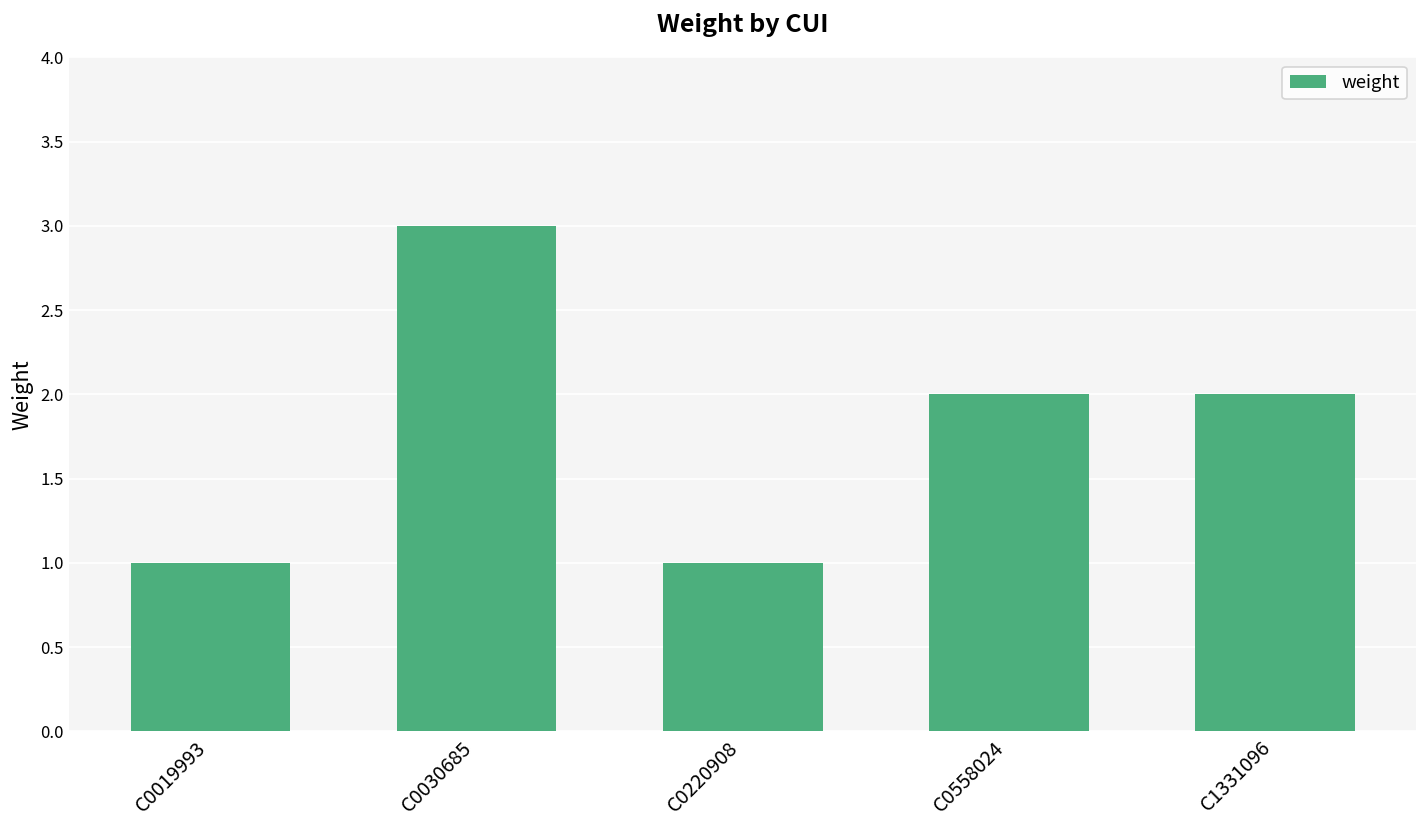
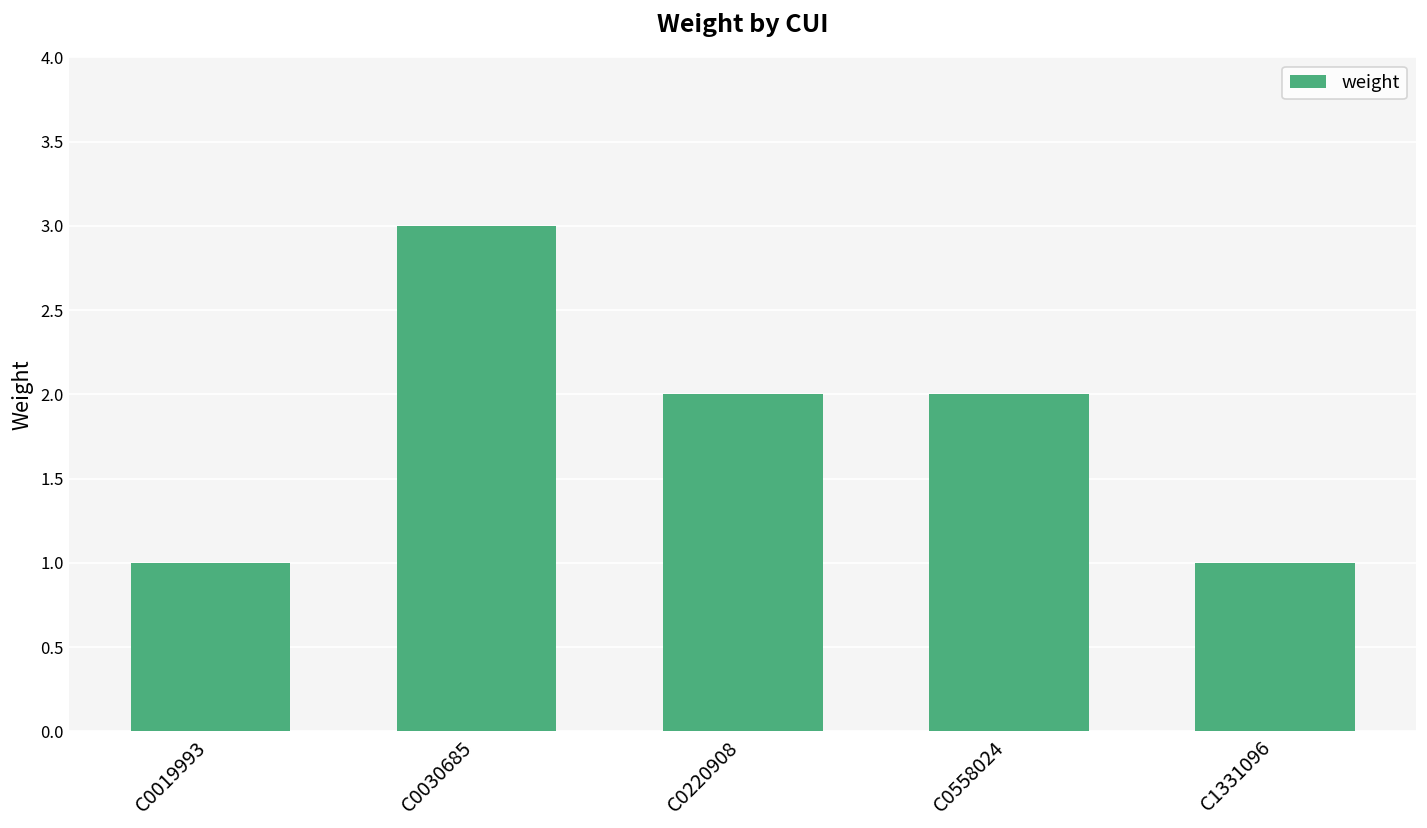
C0220908: 1 -> 2
C1331096: 2 -> 1
